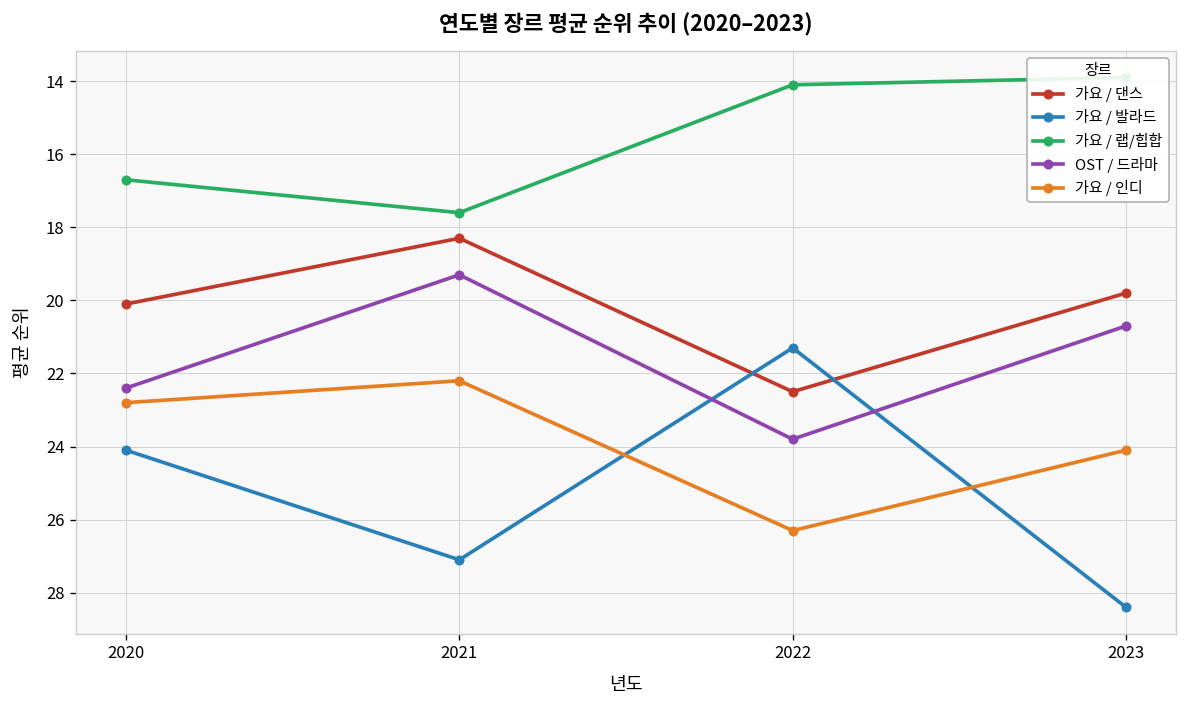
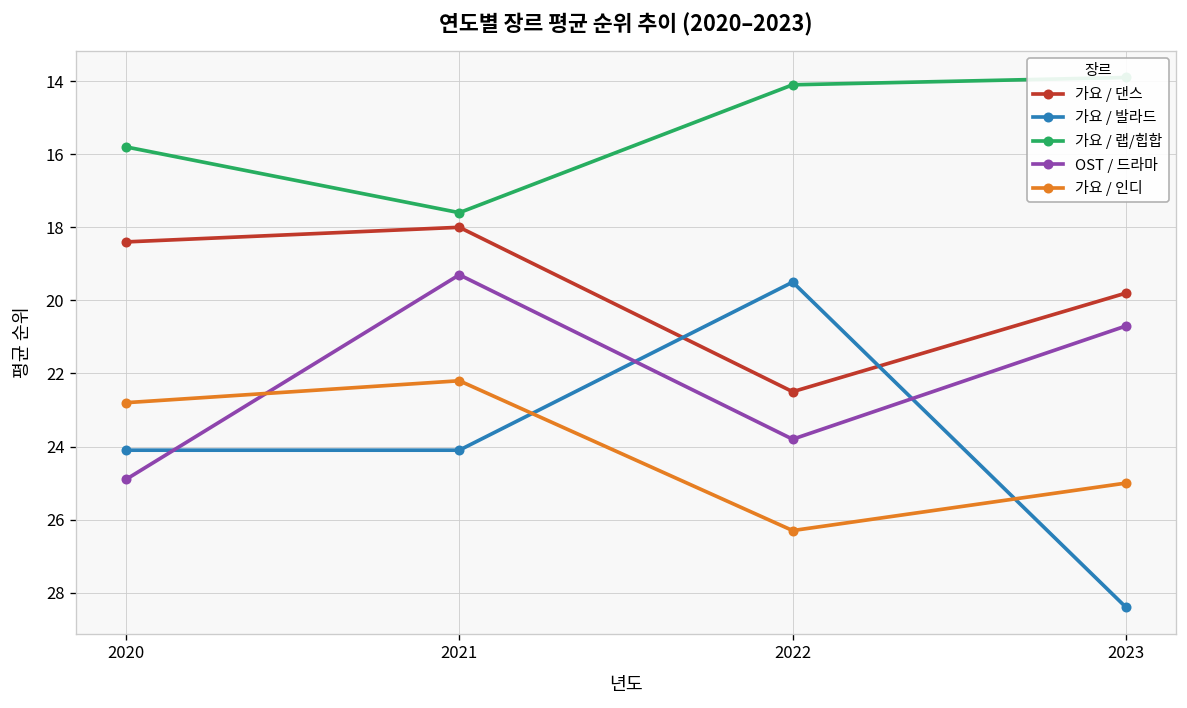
가요 / 댄스, 2020: 20.1 -> 18.4
가요 / 랩/힙합, 2020: 16.7 -> 15.8
OST / 드라마, 2020: 22.4 -> 24.9
가요 / 댄스, 2021: 18.3 -> 18.0
가요 / 발라드, 2021: 27.1 -> 24.1
가요 / 발라드, 2022: 21.3 -> 19.5
가요 / 인디, 2023: 24.1 -> 25.0
